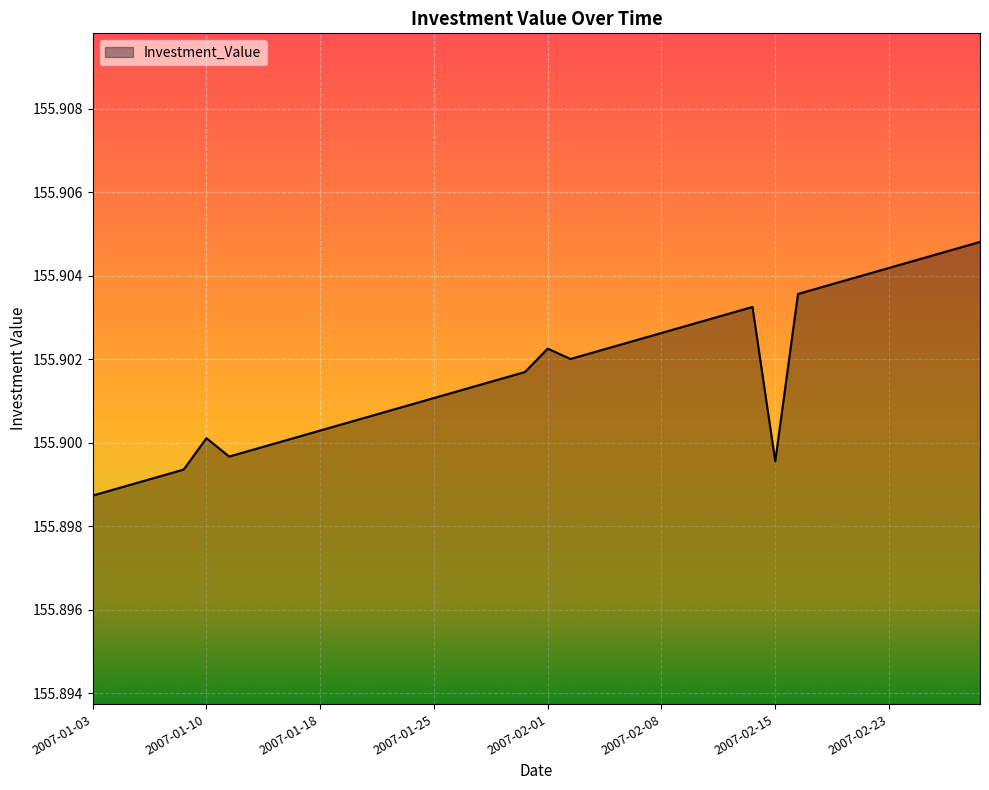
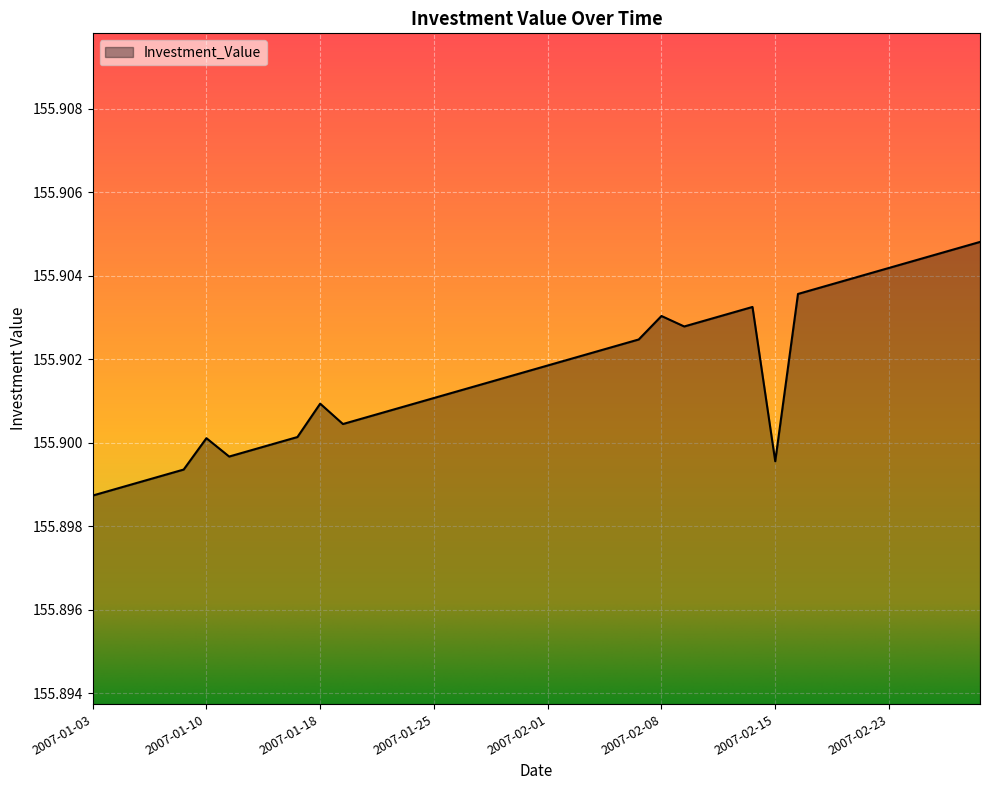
2007-01-18: 155.9003 -> 155.9009
2007-02-01: 155.9023 -> 155.9019
2007-02-08: 155.9026 -> 155.9030
